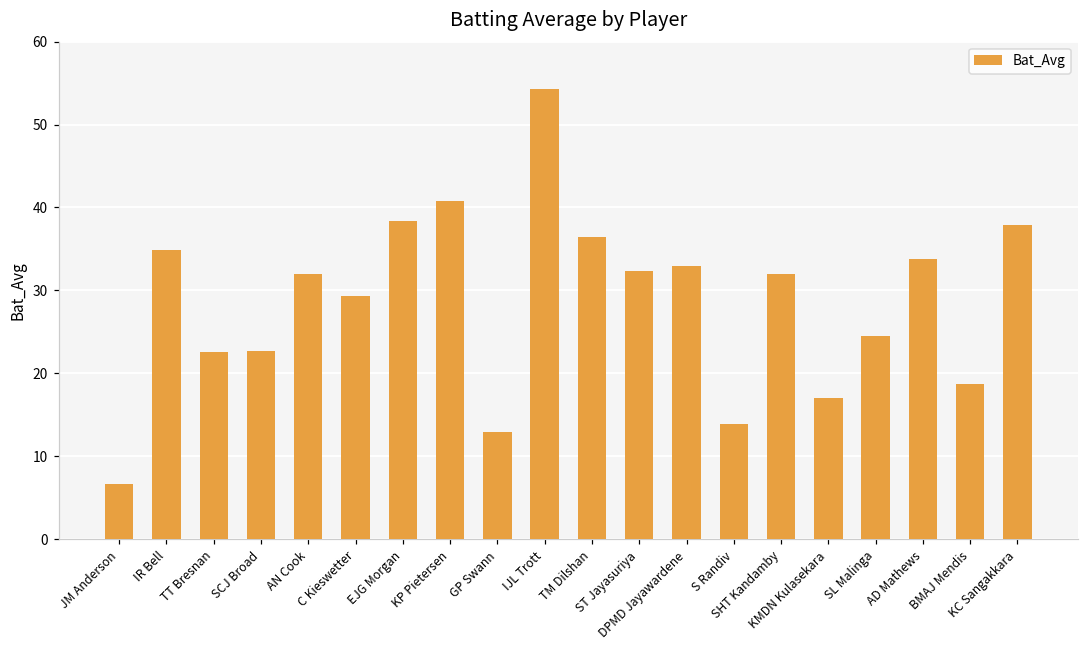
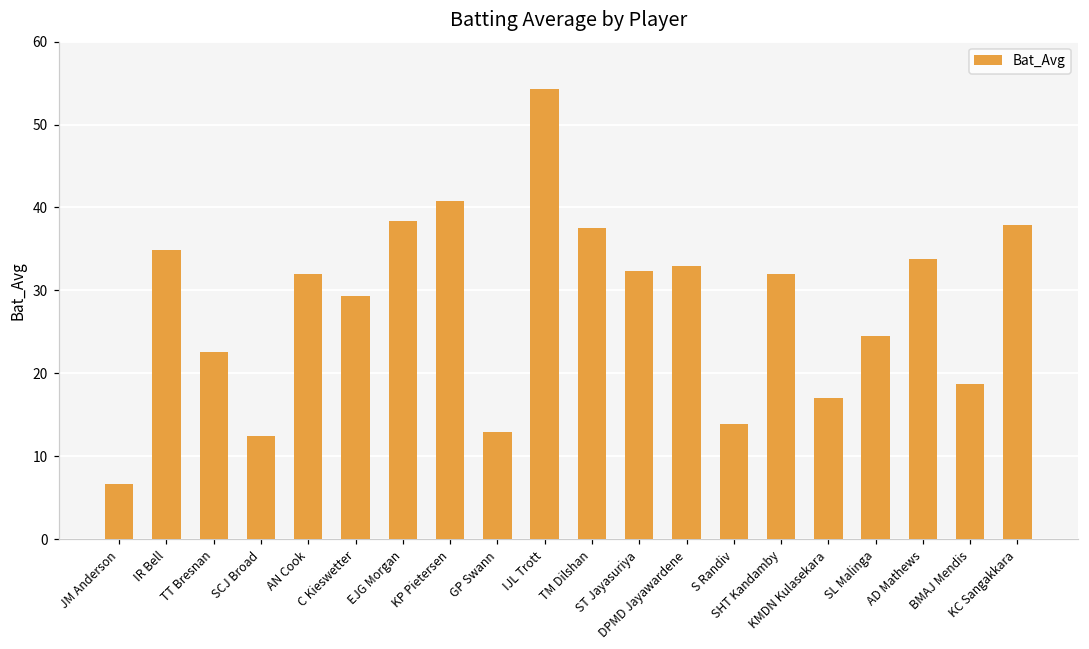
SCJ Broad: 23 -> 12
TM Dilshan: 36 -> 38
